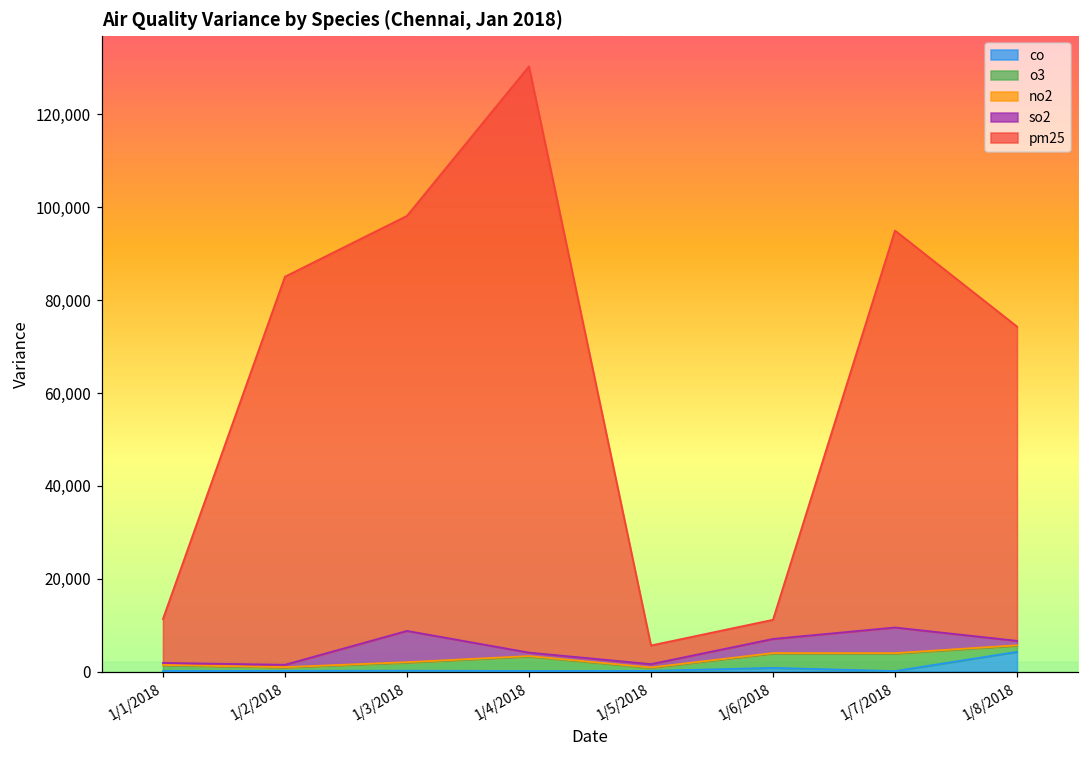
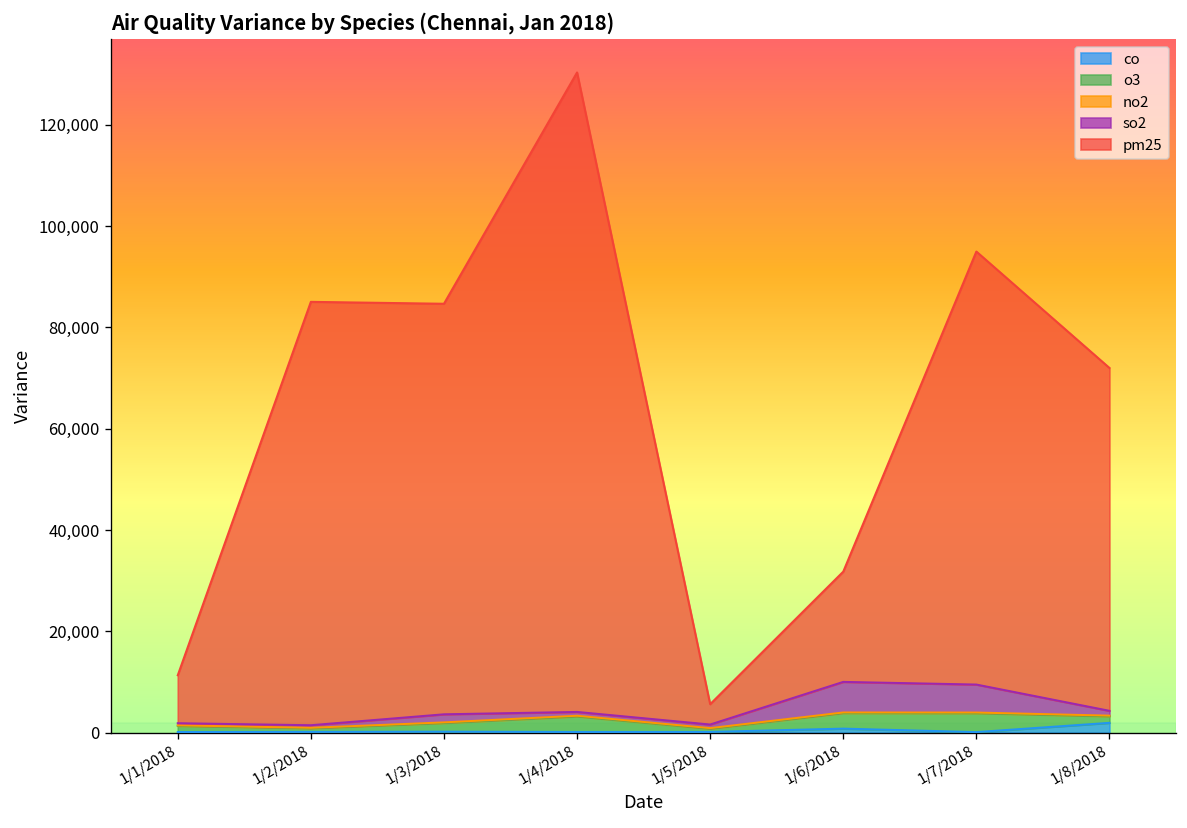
so2, 1/3/2018: 7,000 -> 2,000
pm25, 1/3/2018: 89,000 -> 81,000
so2, 1/6/2018: 3,000 -> 6,000
pm25, 1/6/2018: 4,000 -> 22,000
co, 1/8/2018: 4,000 -> 2,000
